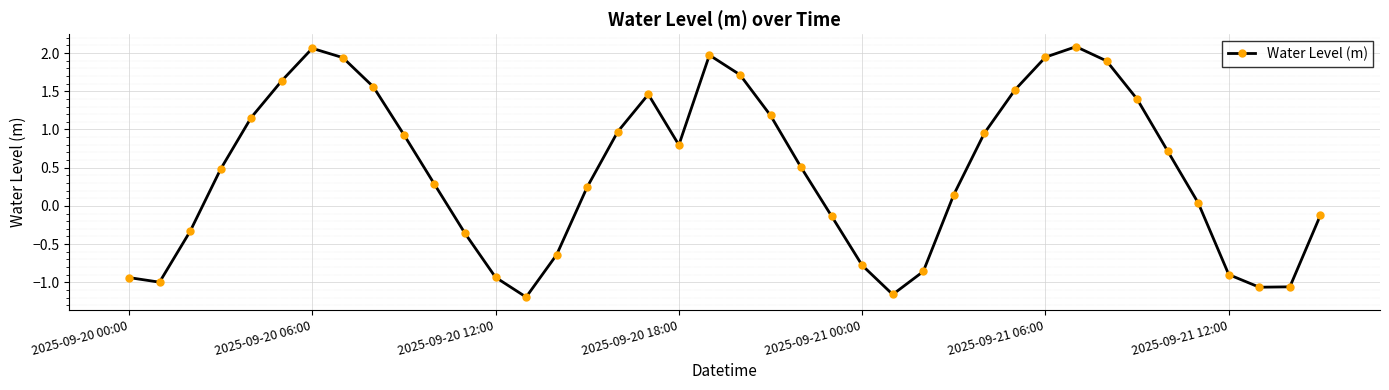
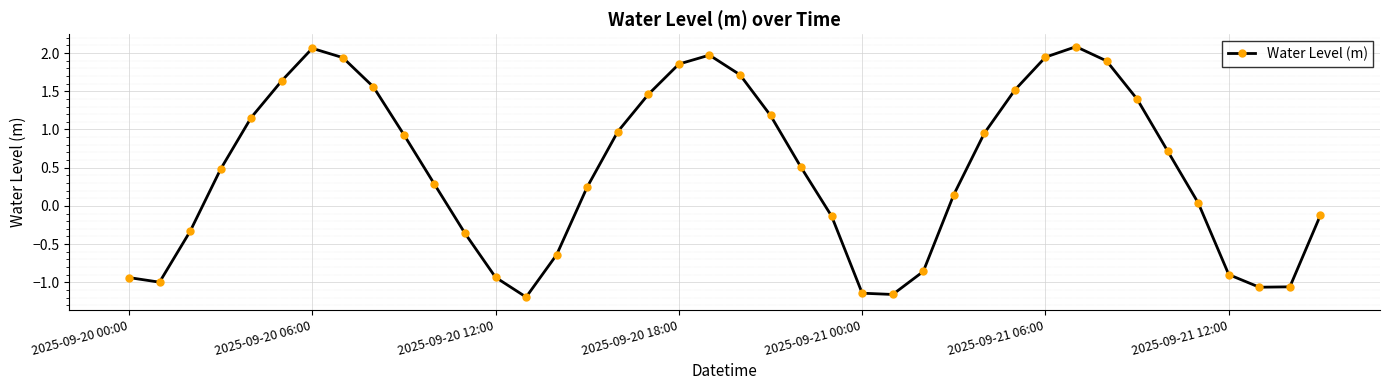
2025-09-20 18:00: 0.8 -> 1.9
2025-09-21 00:00: -0.8 -> -1.1
